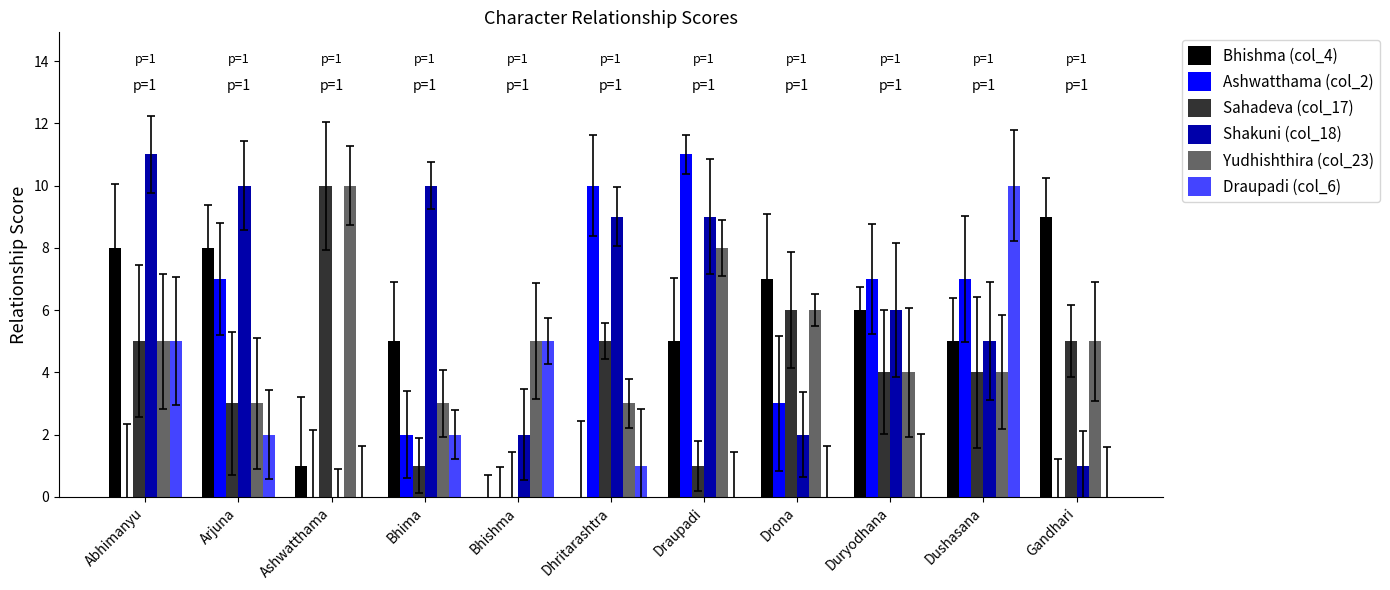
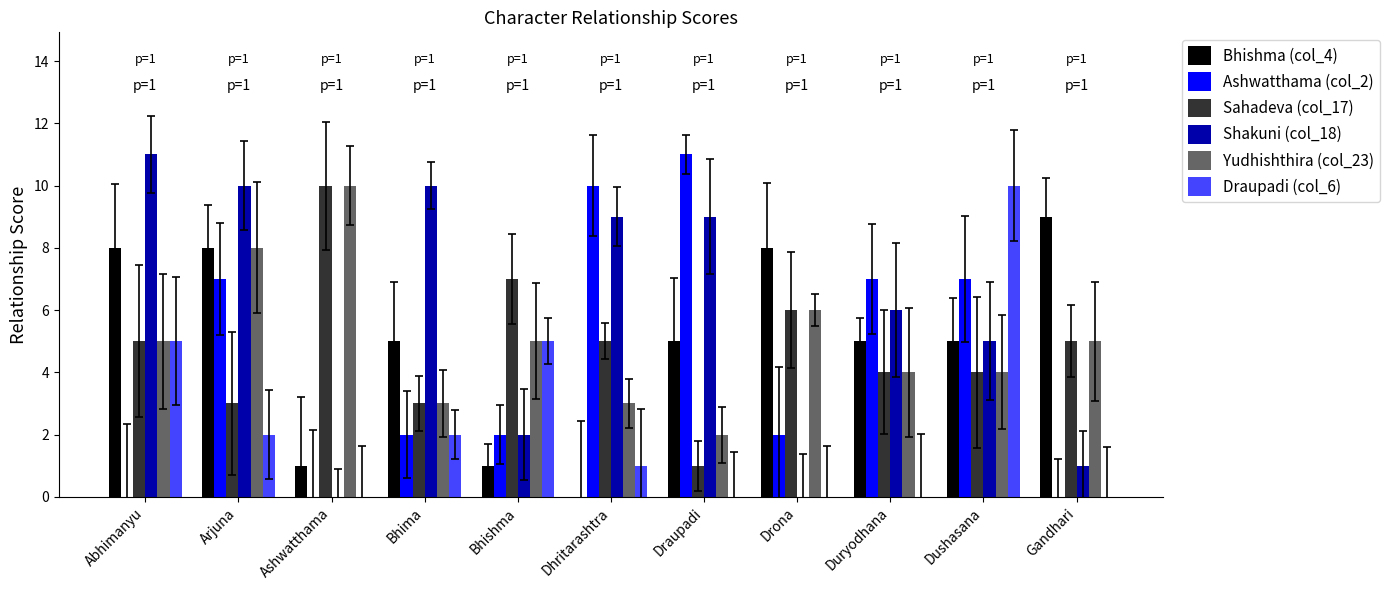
Yudhishthira (col_23), Arjuna: 3 -> 8
Sahadeva (col_17), Bhima: 1 -> 3
Bhishma (col_4), Bhishma: 0 -> 1
Ashwatthama (col_2), Bhishma: 0 -> 2
Sahadeva (col_17), Bhishma: 0 -> 7
Yudhishthira (col_23), Draupadi: 8 -> 2
Bhishma (col_4), Drona: 7 -> 8
Ashwatthama (col_2), Drona: 3 -> 2
Shakuni (col_18), Drona: 2 -> 0
Bhishma (col_4), Duryodhana: 6 -> 5
